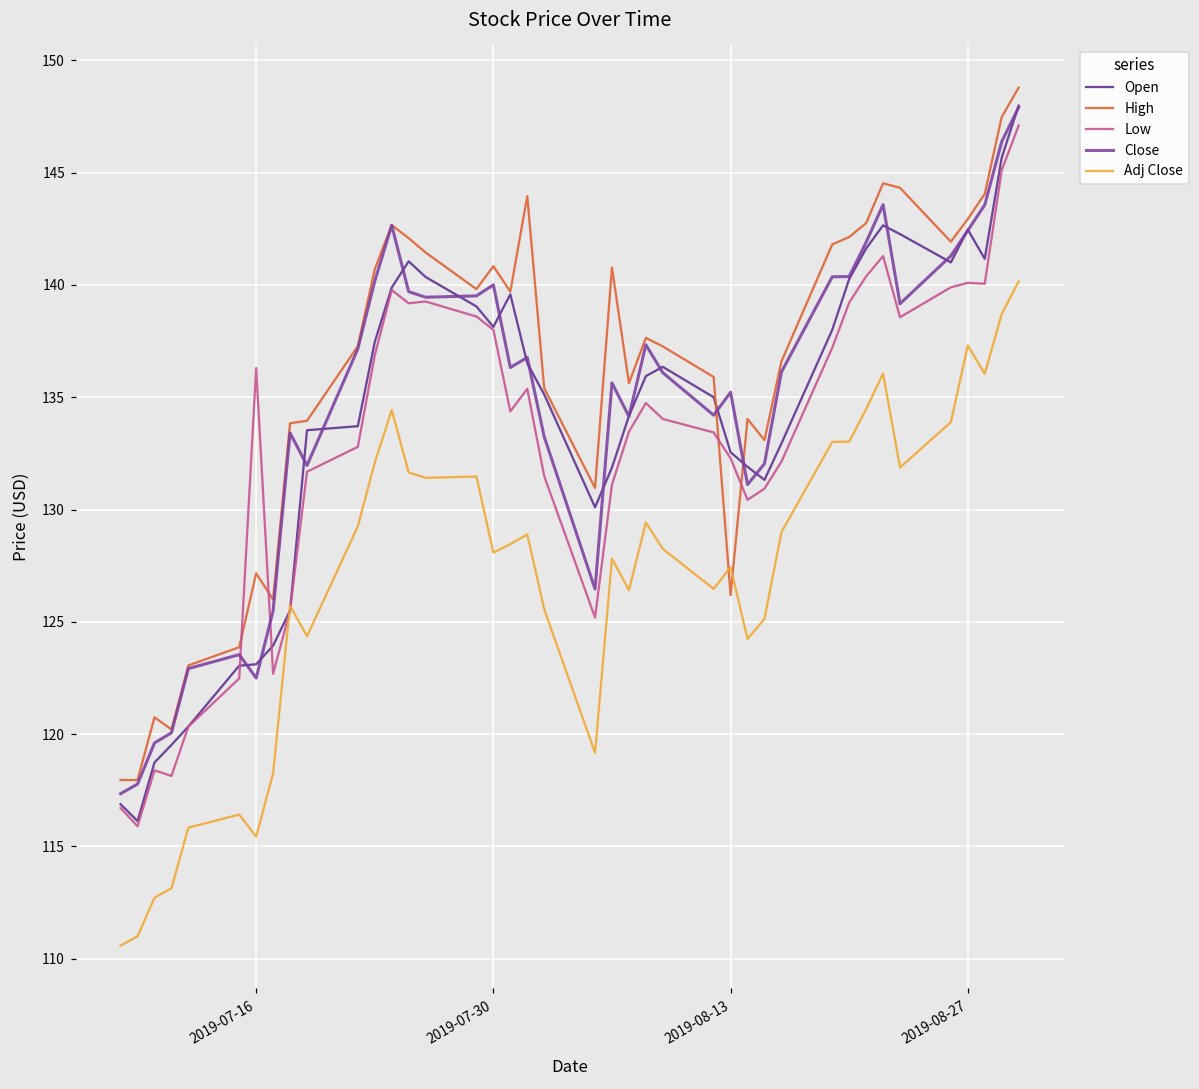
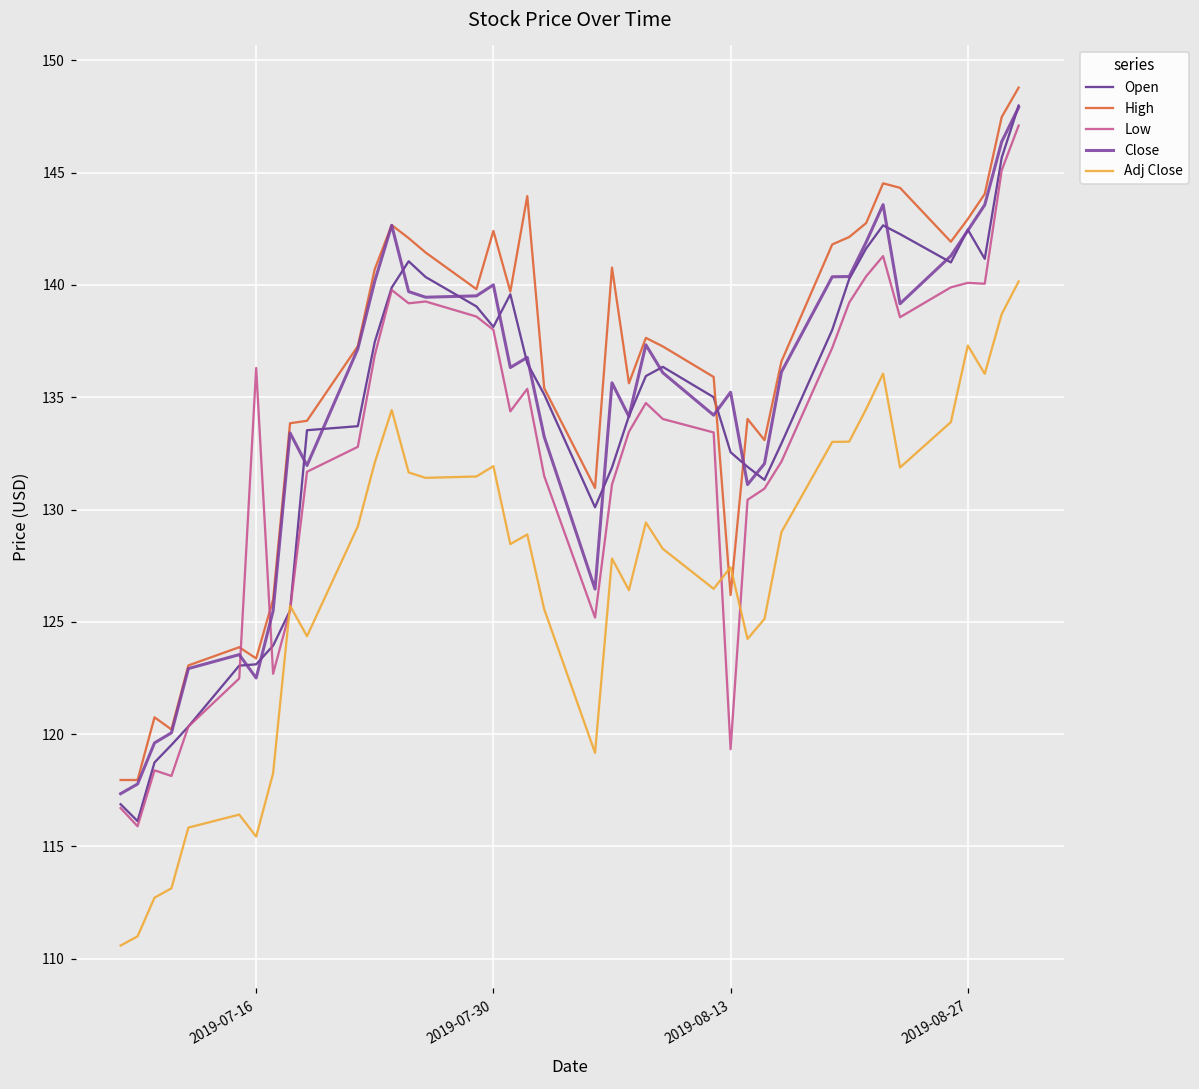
High, 2019-07-16: 127.2 -> 123.4
High, 2019-07-30: 140.8 -> 142.4
Adj Close, 2019-07-30: 128.1 -> 131.9
Low, 2019-08-13: 132.3 -> 119.3
